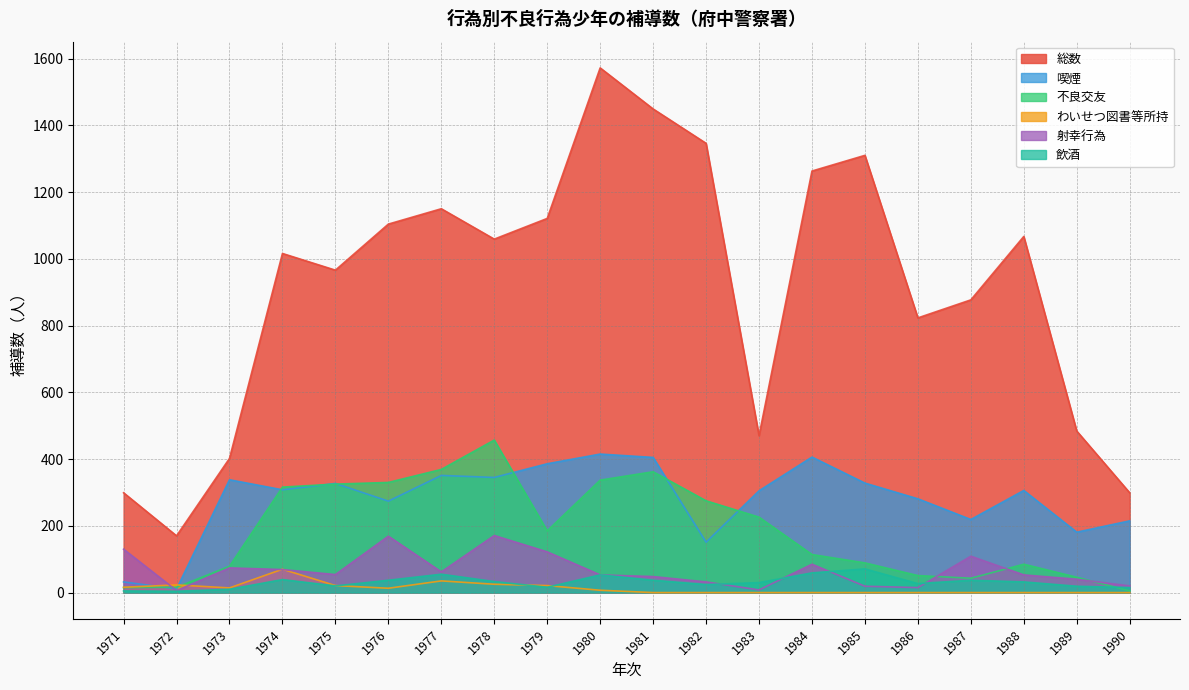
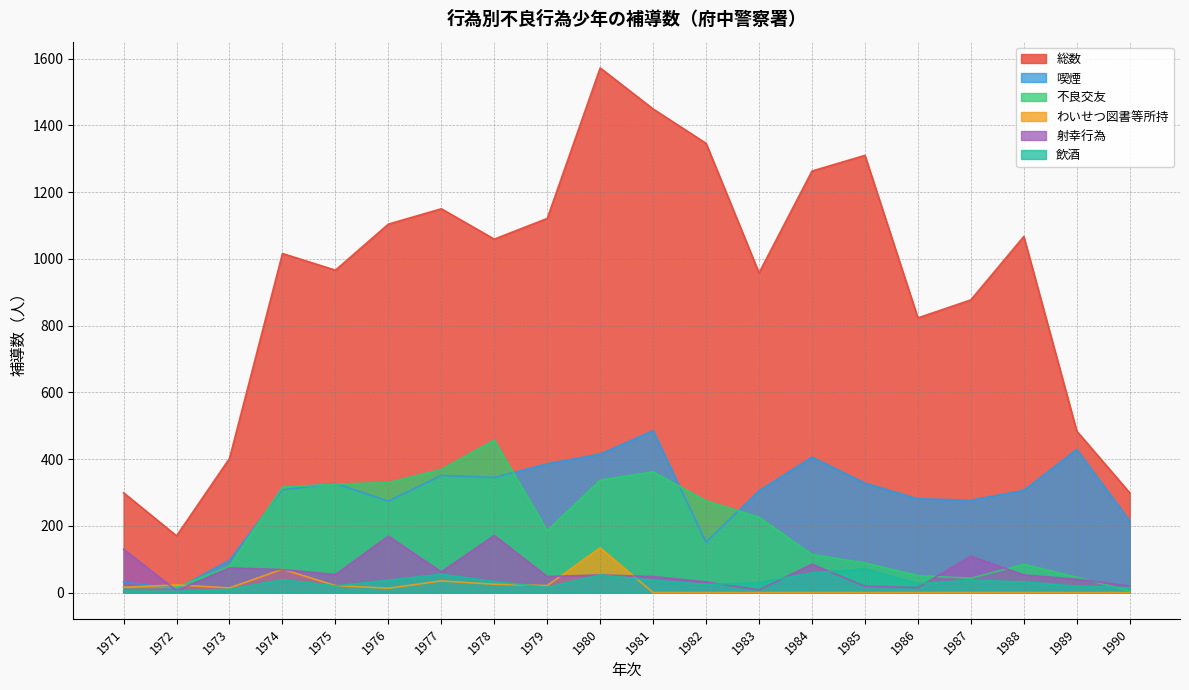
喫煙, 1973: 340 -> 100
射幸行為, 1979: 120 -> 50
わいせつ図書等所持, 1980: 10 -> 130
喫煙, 1981: 410 -> 490
総数, 1983: 470 -> 960
喫煙, 1987: 220 -> 280
喫煙, 1989: 180 -> 430
